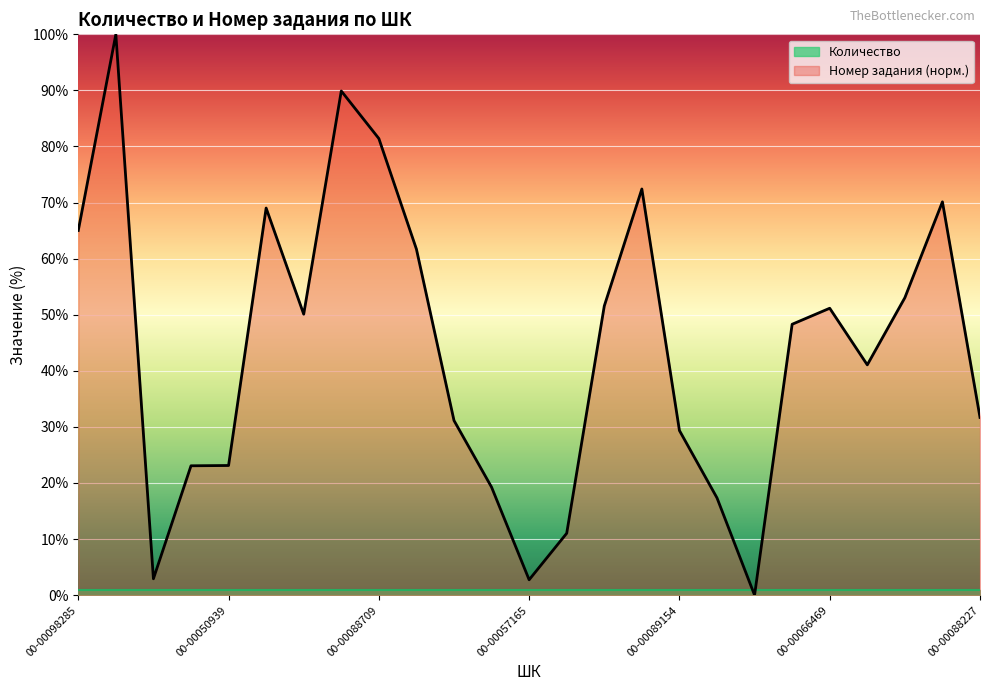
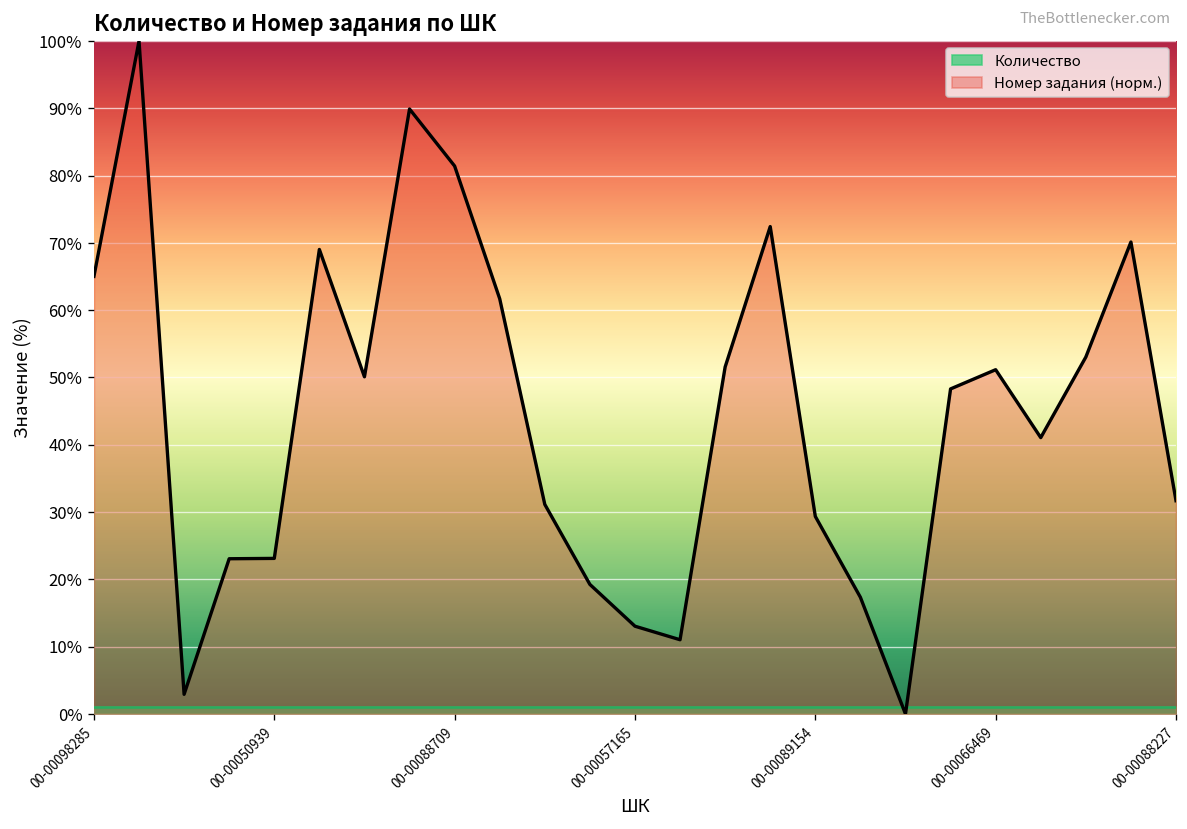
Номер задания (норм.), 00-00057165: 3% -> 13%
